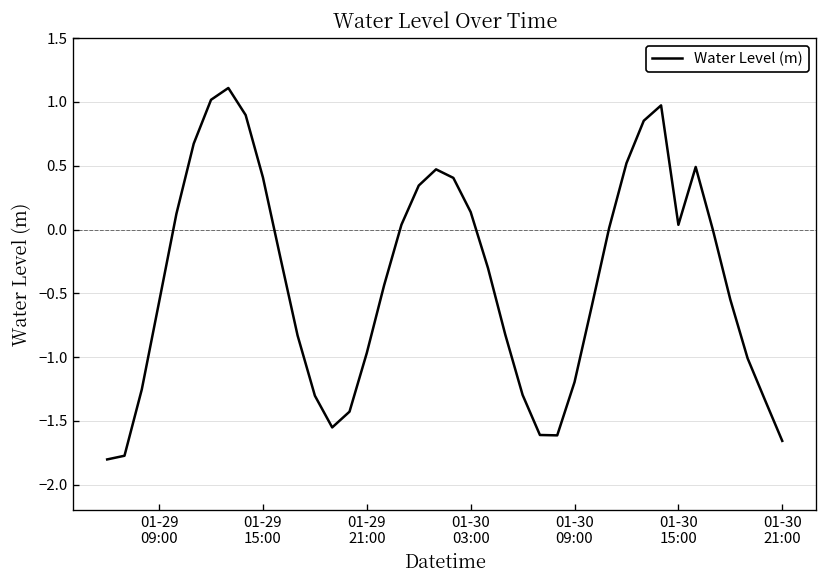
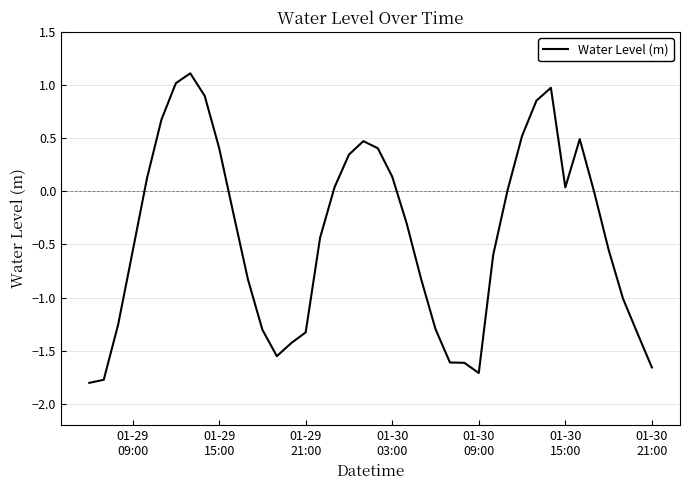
01-29 21:00: -0.97 -> -1.33
01-30 09:00: -1.20 -> -1.71
